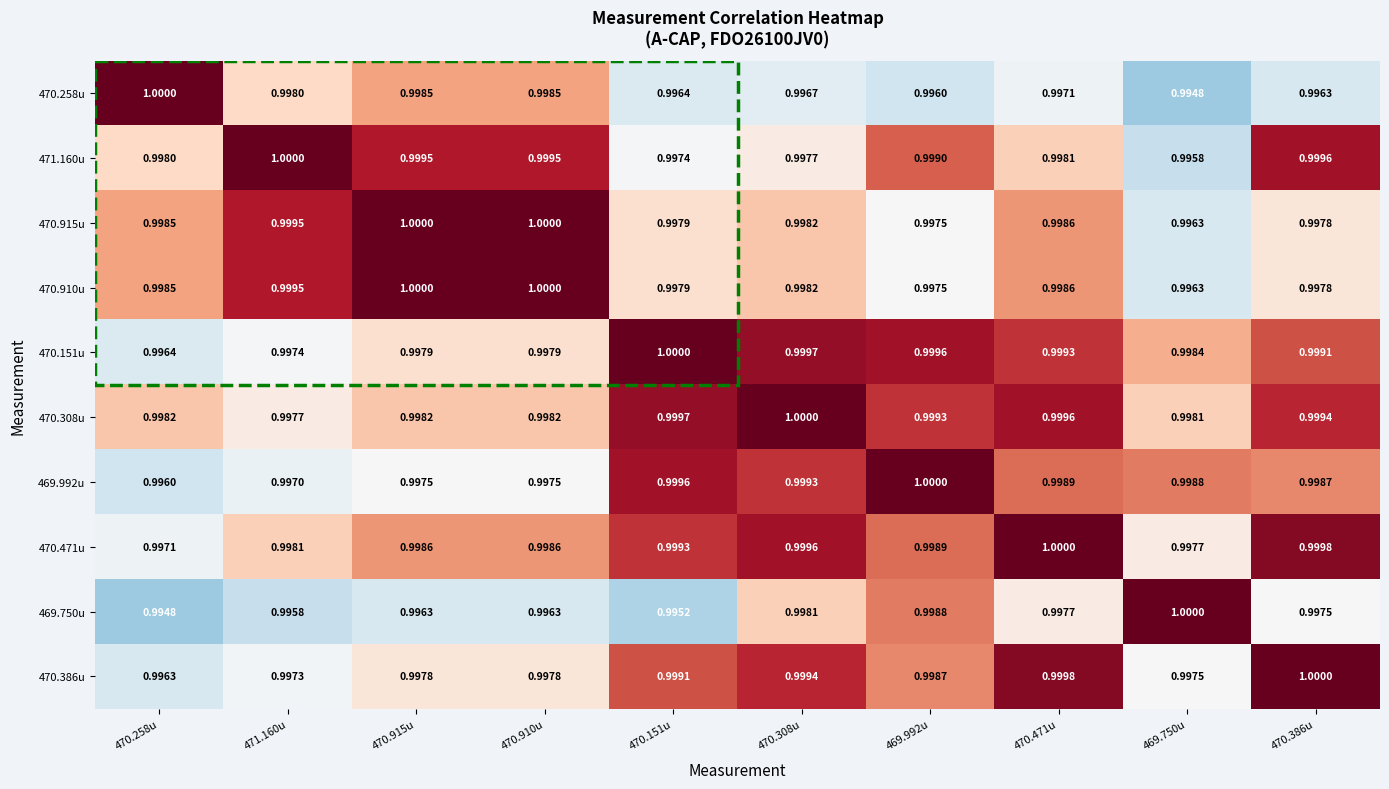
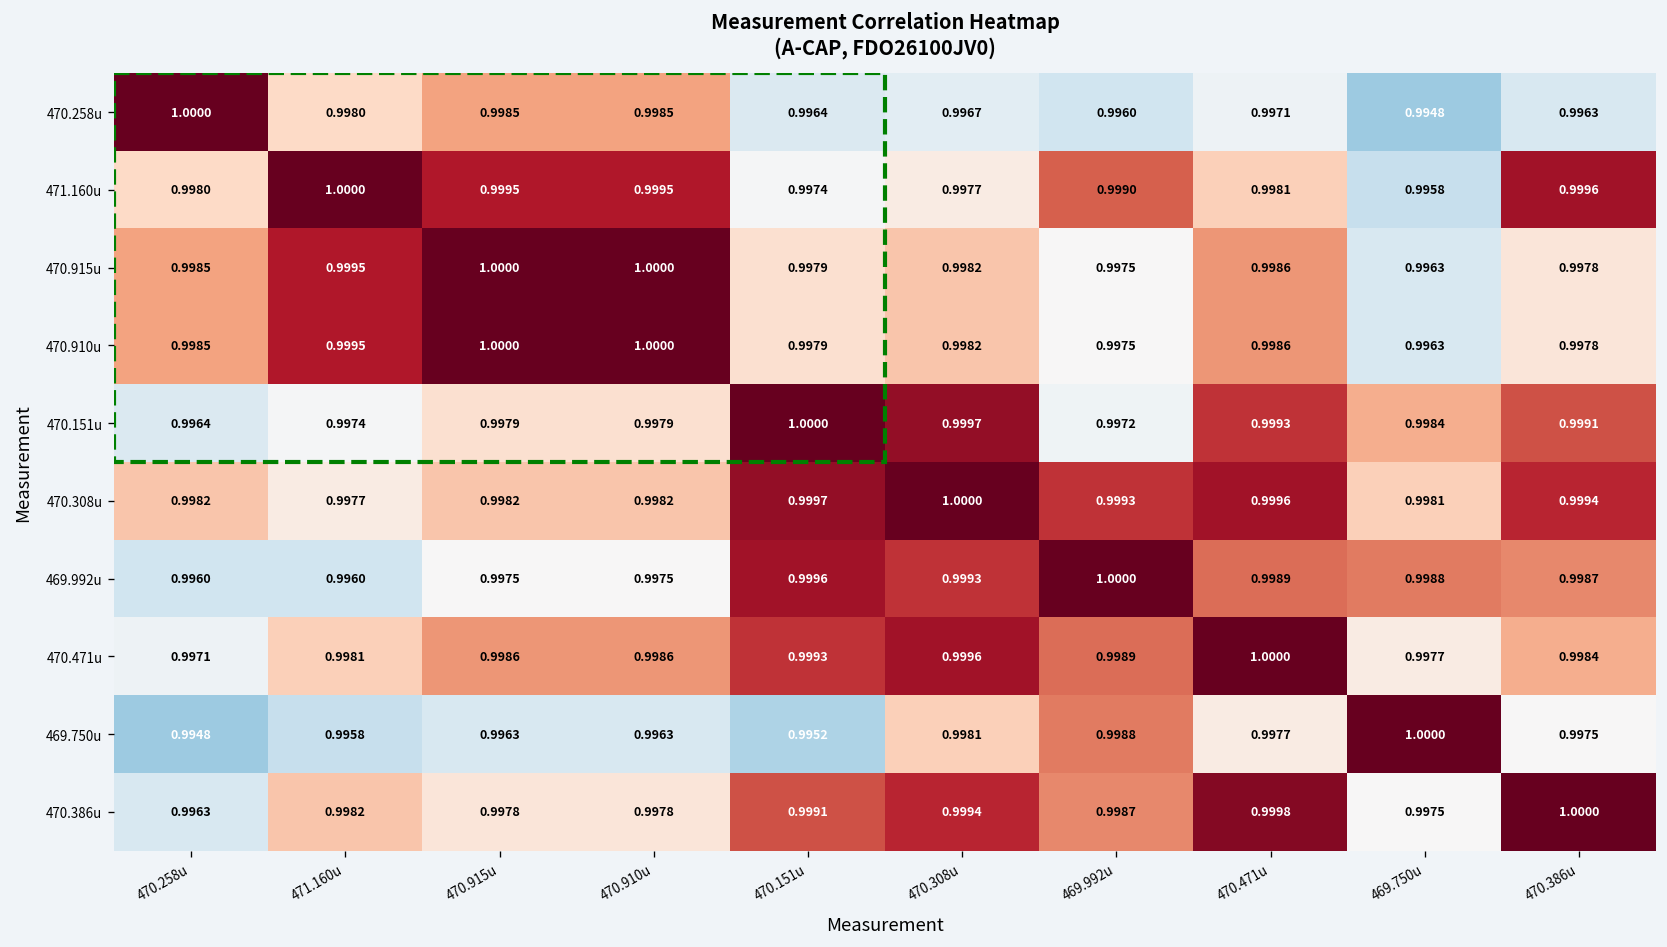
470.151u, 469.992u: 0.9996 -> 0.9972
469.992u, 471.160u: 0.9970 -> 0.9960
470.471u, 470.386u: 0.9998 -> 0.9984
470.386u, 471.160u: 0.9973 -> 0.9982
